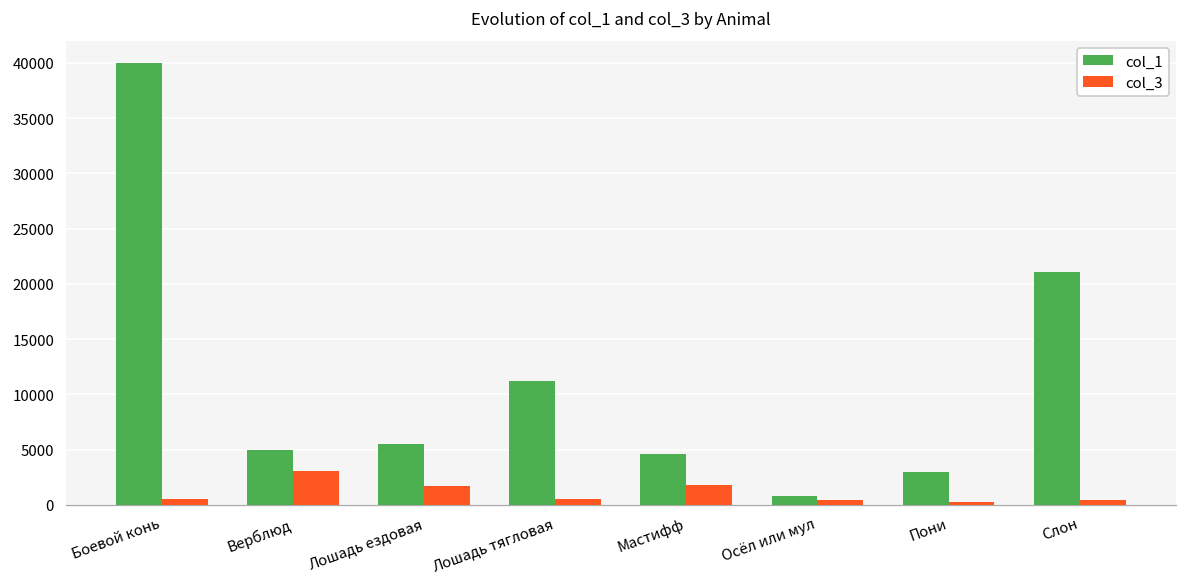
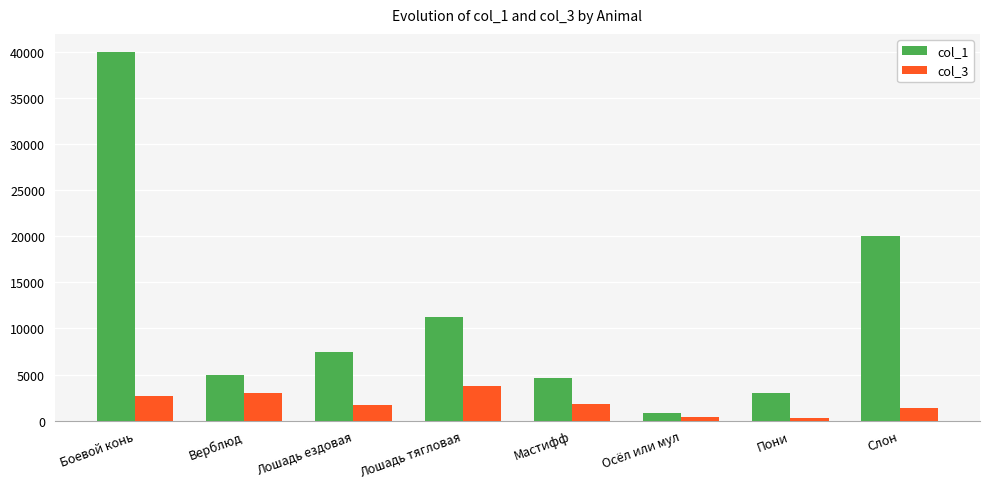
col_3, Боевой конь: 1000 -> 3000
col_1, Лошадь ездовая: 6000 -> 8000
col_3, Лошадь тягловая: 1000 -> 4000
col_1, Слон: 21000 -> 20000
col_3, Слон: 0 -> 1000
